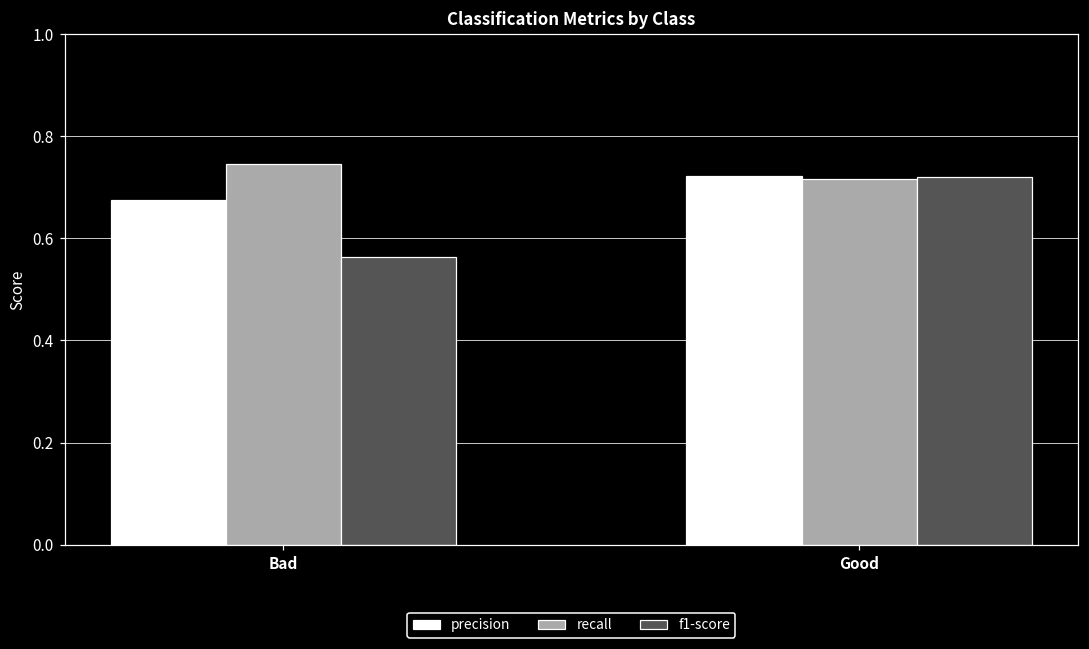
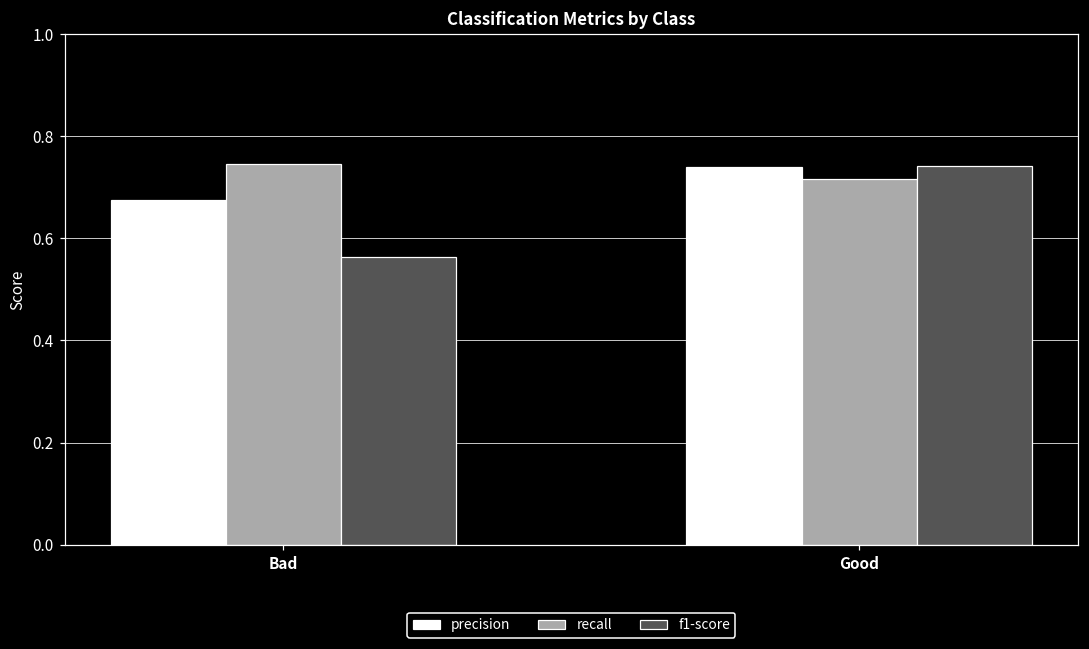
precision, Good: 0.72 -> 0.74
f1-score, Good: 0.72 -> 0.74
